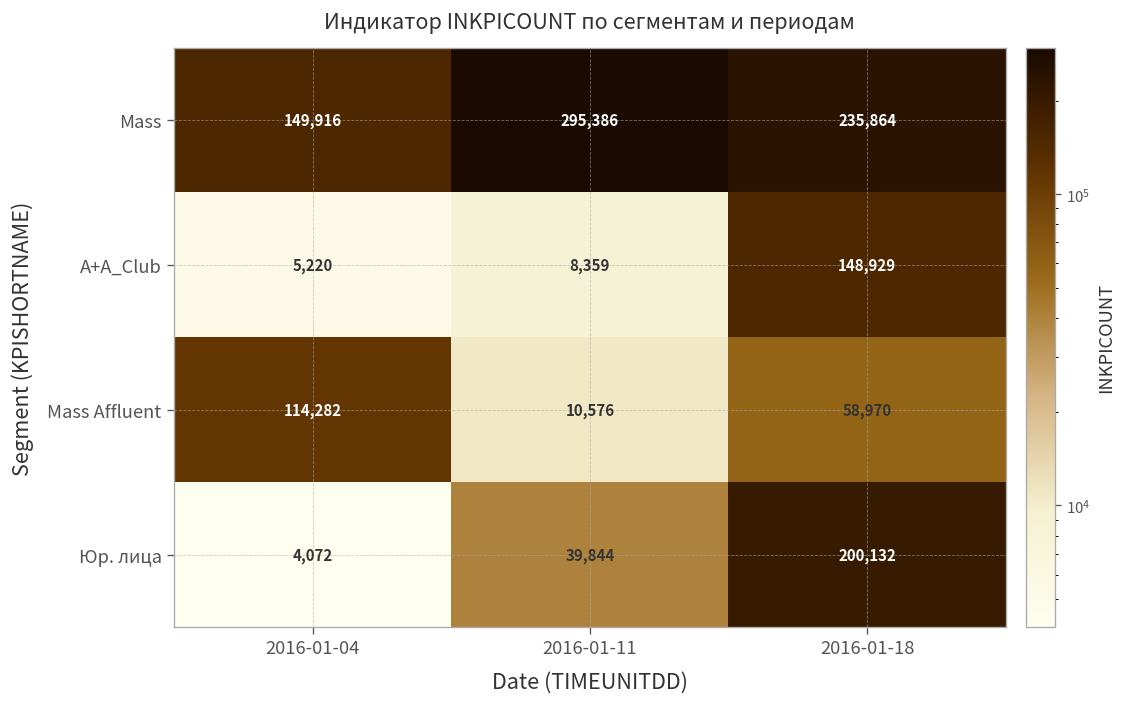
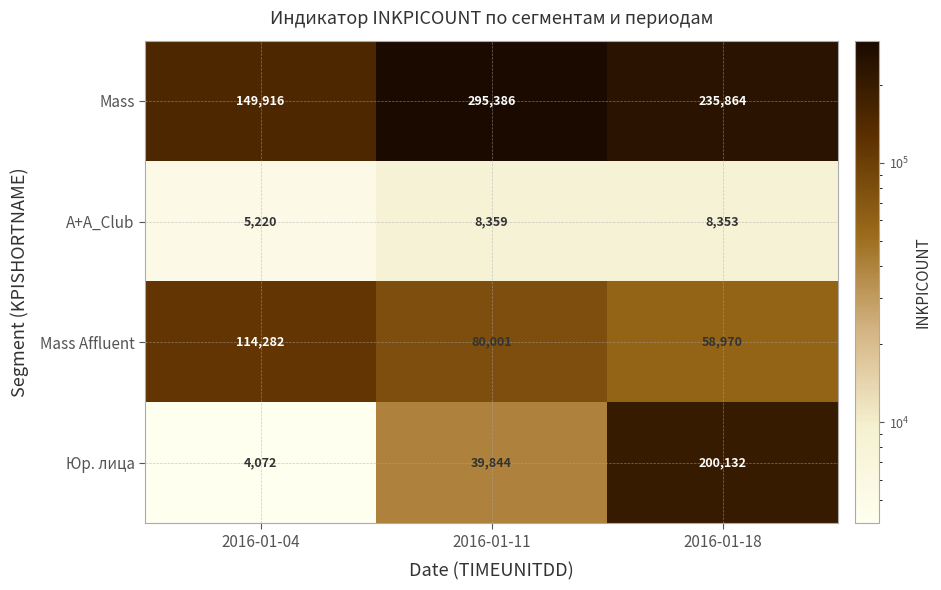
A+A_Club, 2016-01-18: 148,929 -> 8,353
Mass Affluent, 2016-01-11: 10,576 -> 80,001
